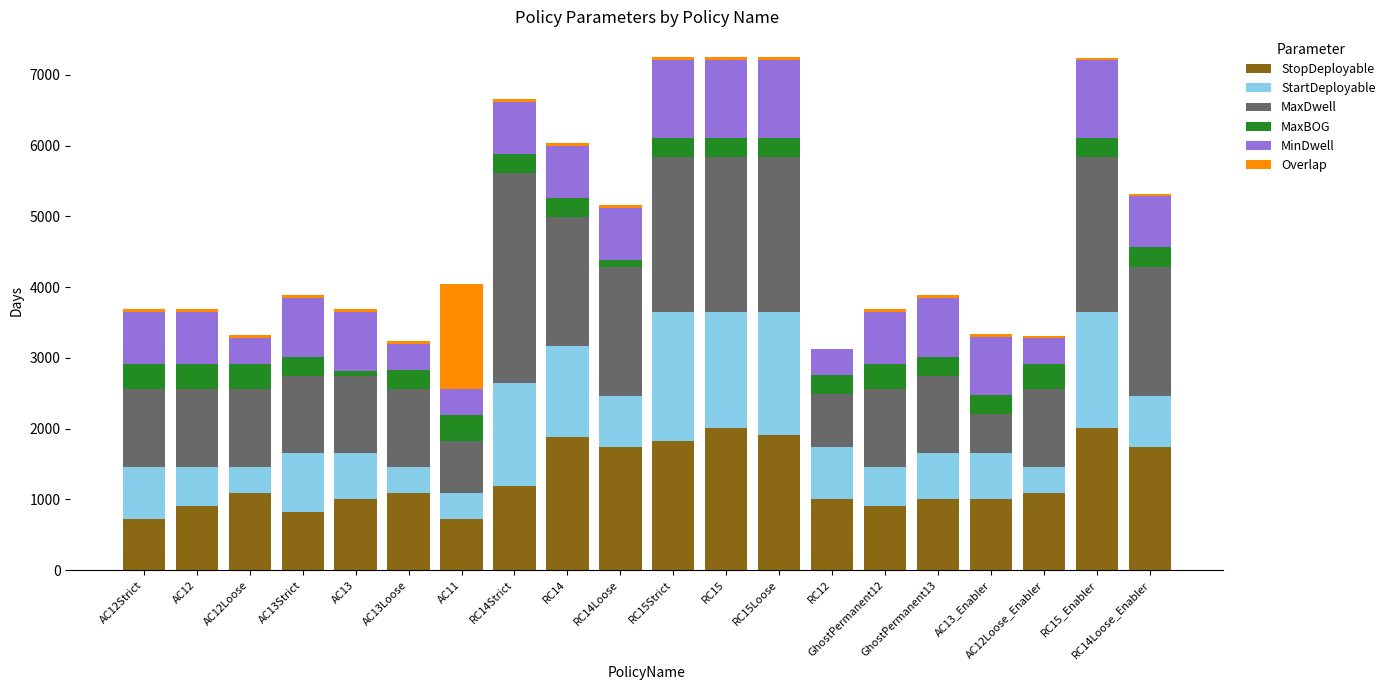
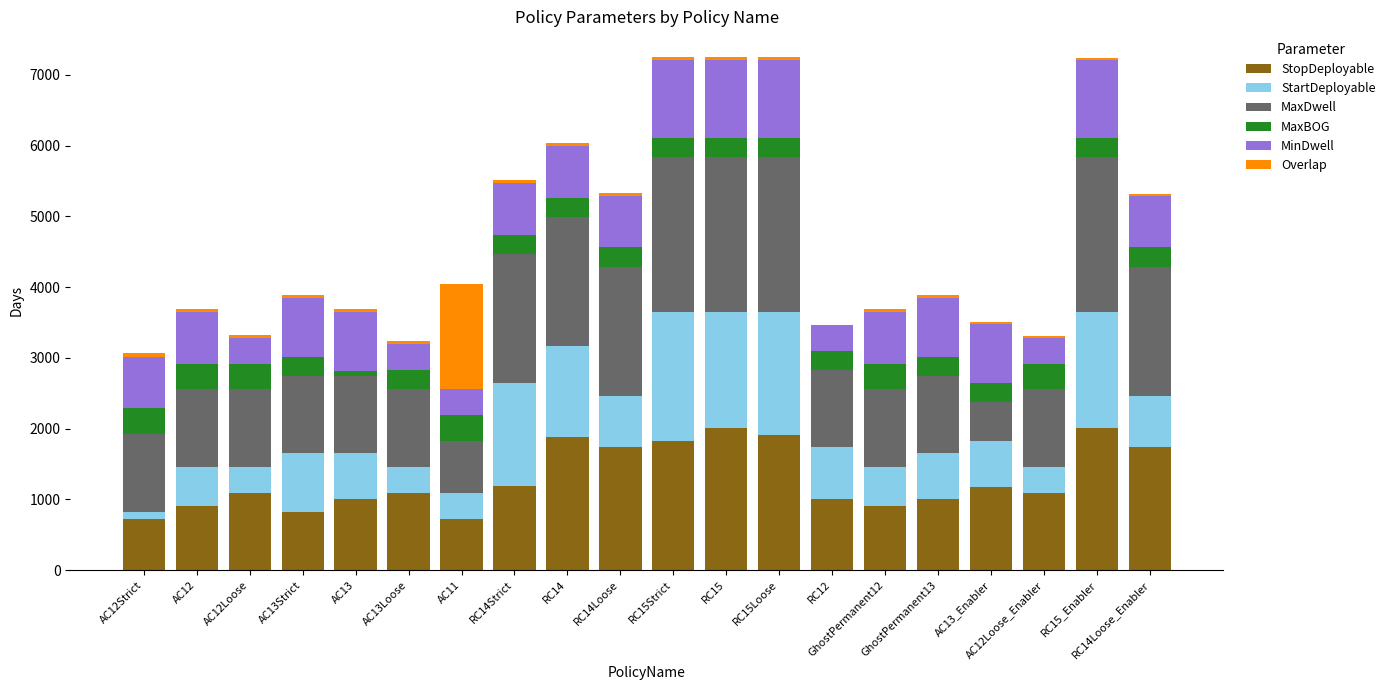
StartDeployable, AC12Strict: 700 -> 100
MaxDwell, RC14Strict: 3000 -> 1800
MaxBOG, RC14Loose: 100 -> 300
MaxDwell, RC12: 800 -> 1100
StopDeployable, AC13_Enabler: 1000 -> 1200
